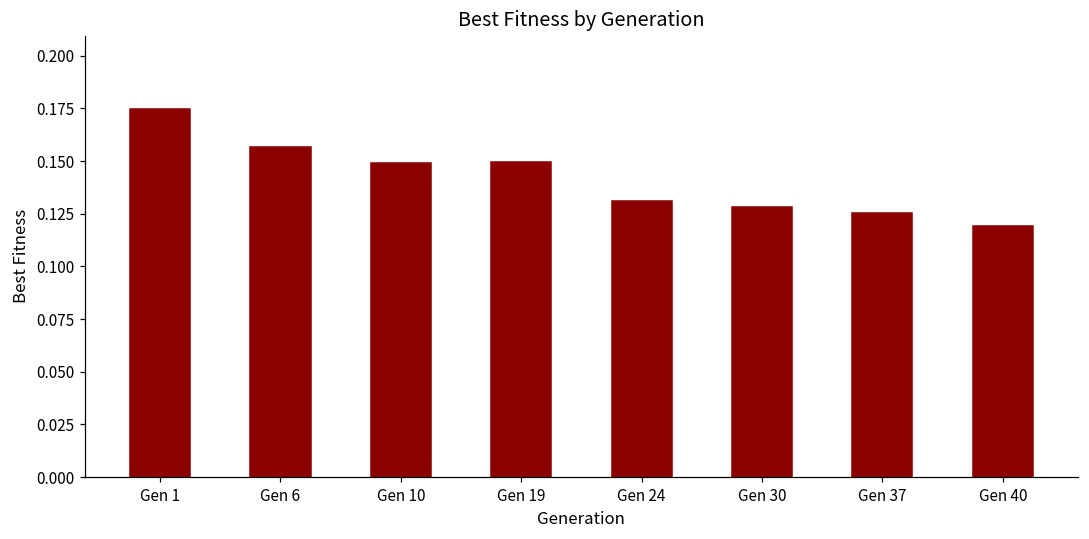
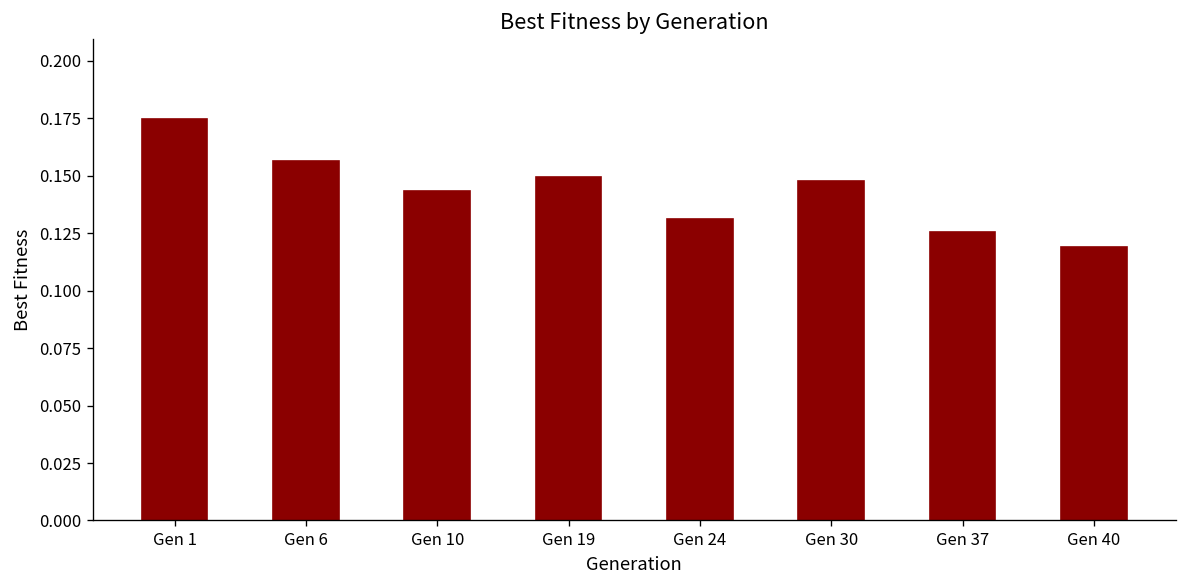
Gen 10: 0.149 -> 0.143
Gen 30: 0.128 -> 0.148
